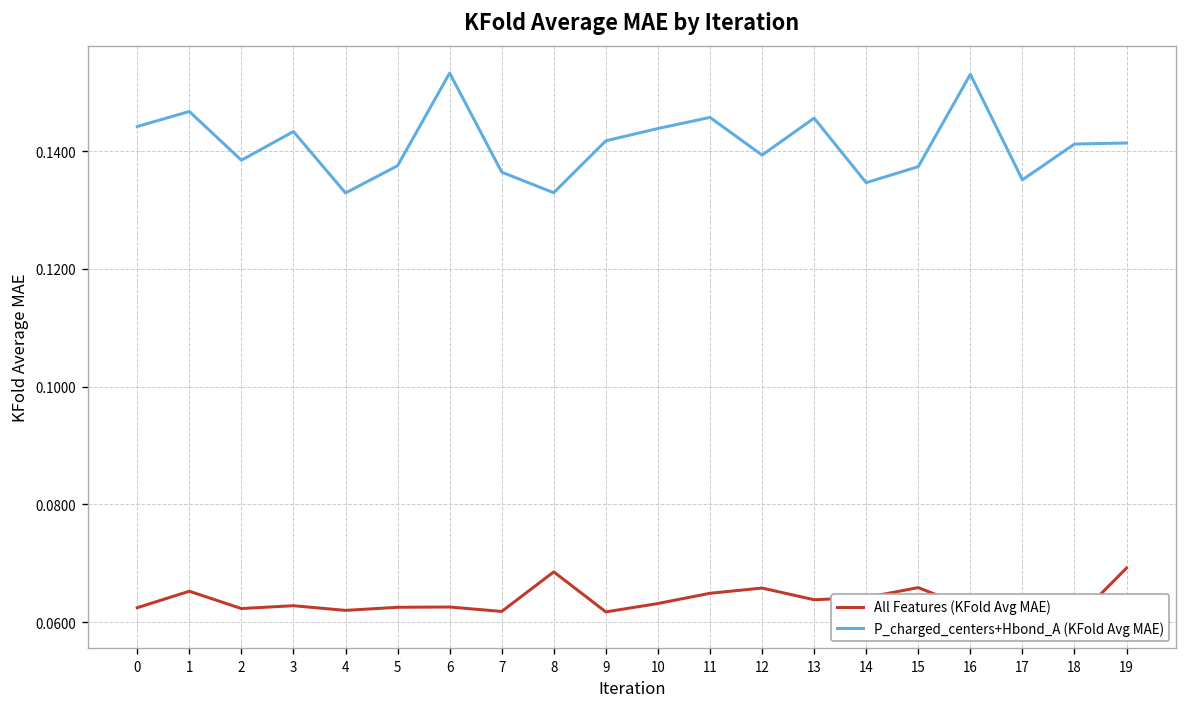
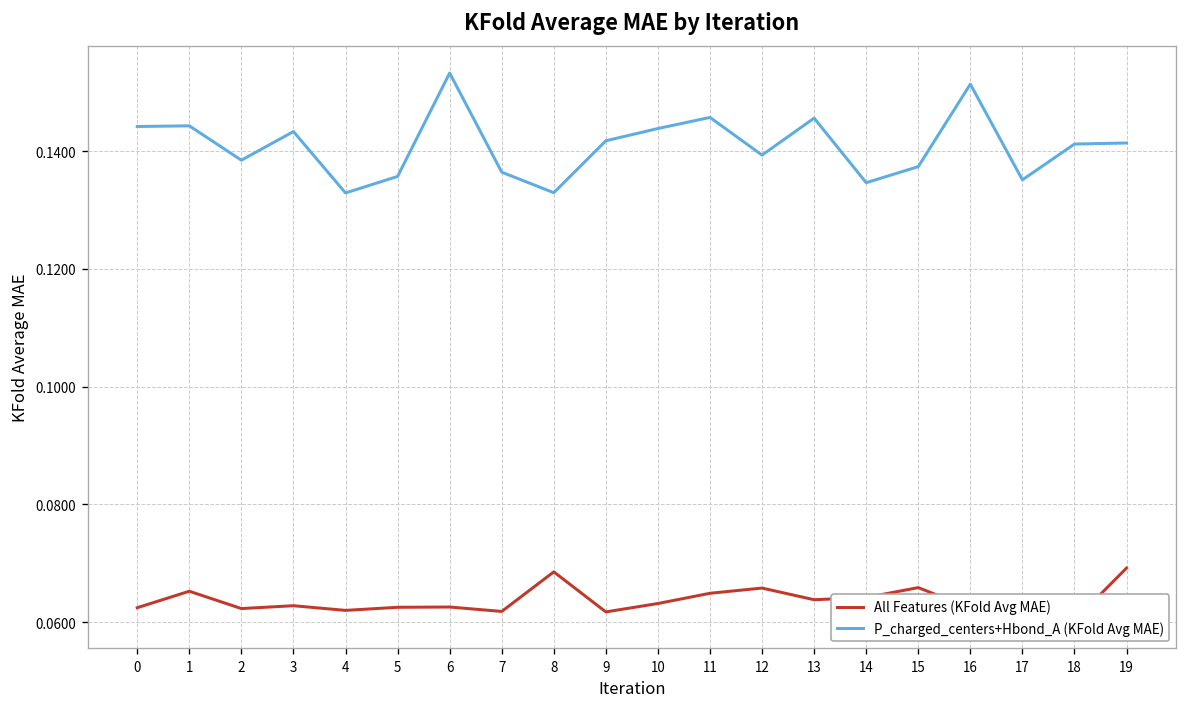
P_charged_centers+Hbond_A (KFold Avg MAE), 1: 0.147 -> 0.144
P_charged_centers+Hbond_A (KFold Avg MAE), 5: 0.138 -> 0.136
P_charged_centers+Hbond_A (KFold Avg MAE), 16: 0.153 -> 0.151
